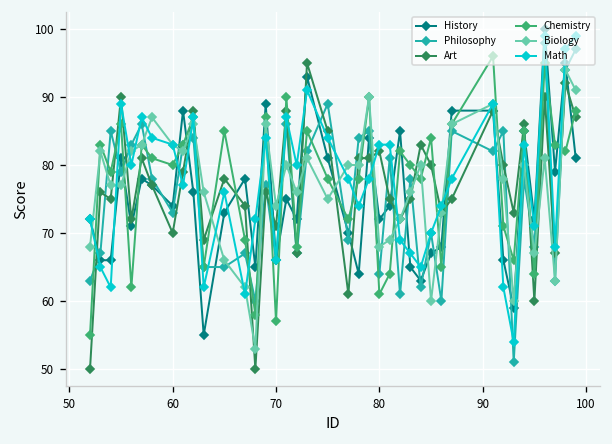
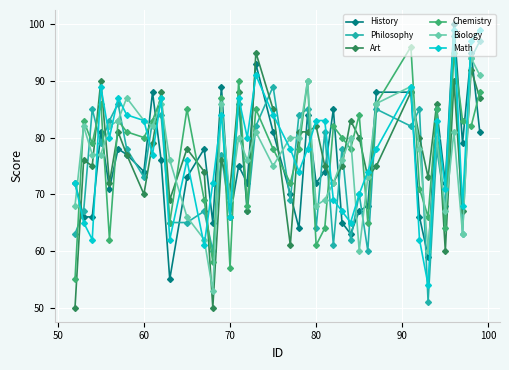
Biology, 70: 74 -> 69
